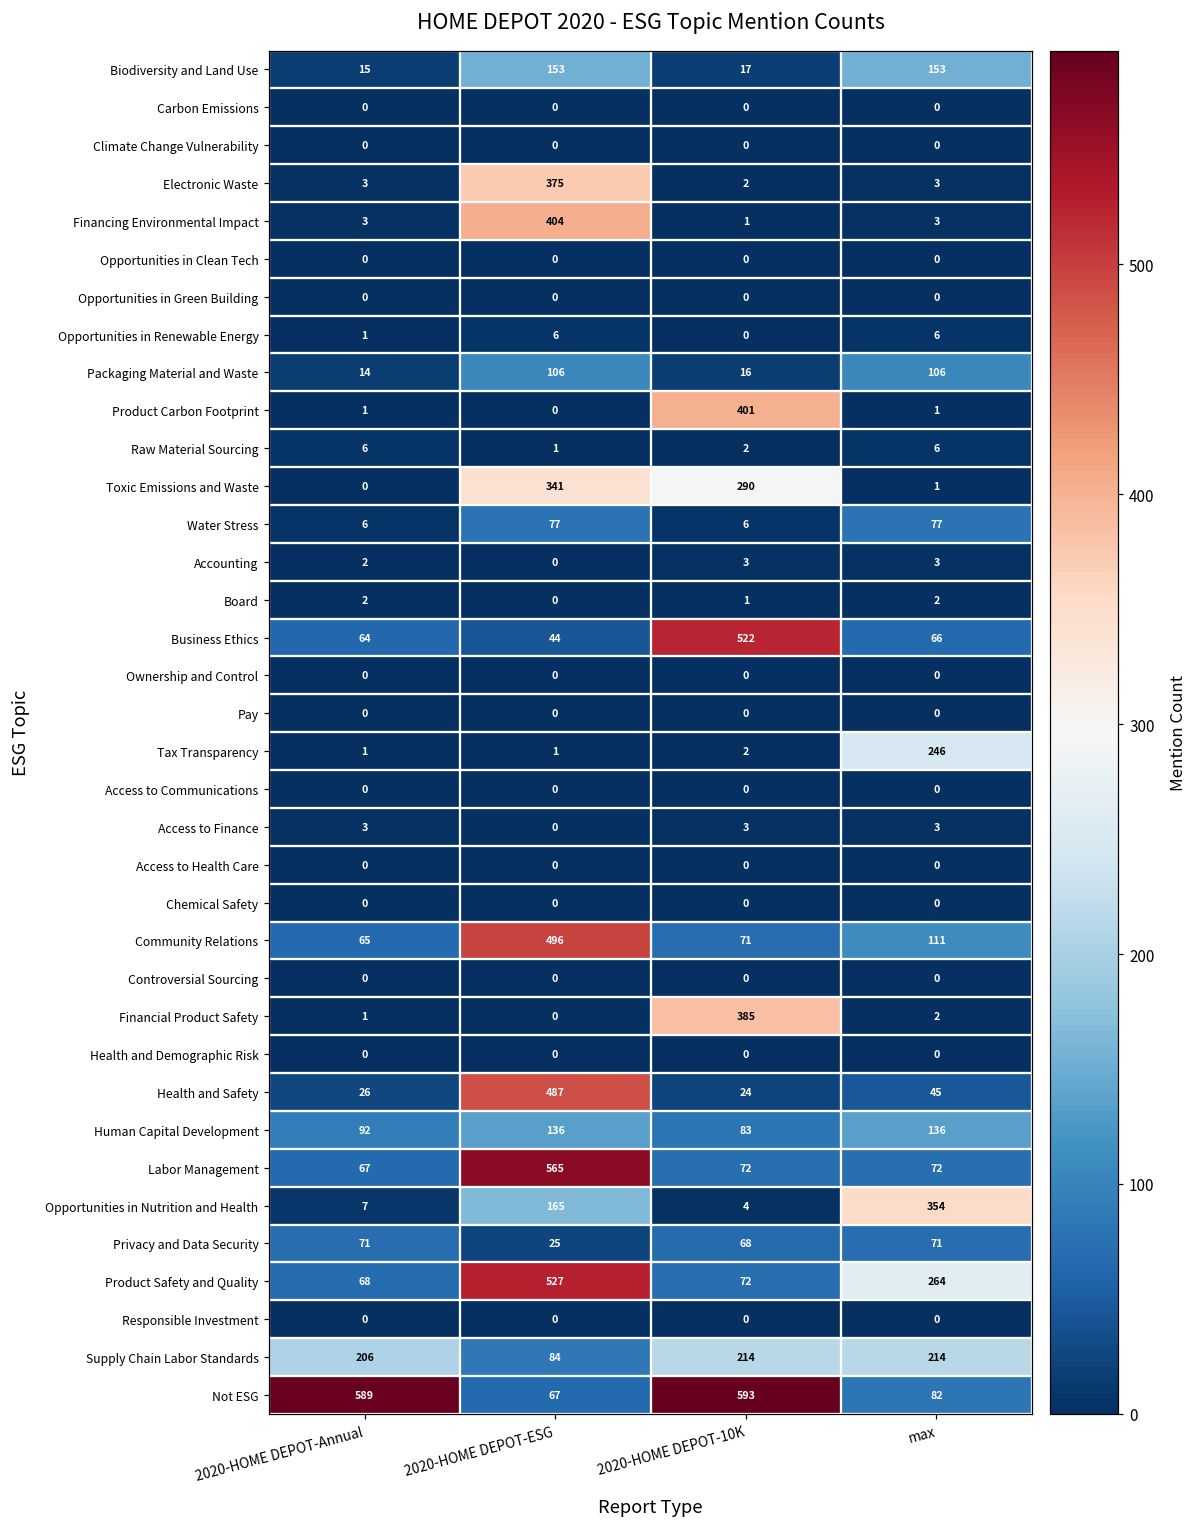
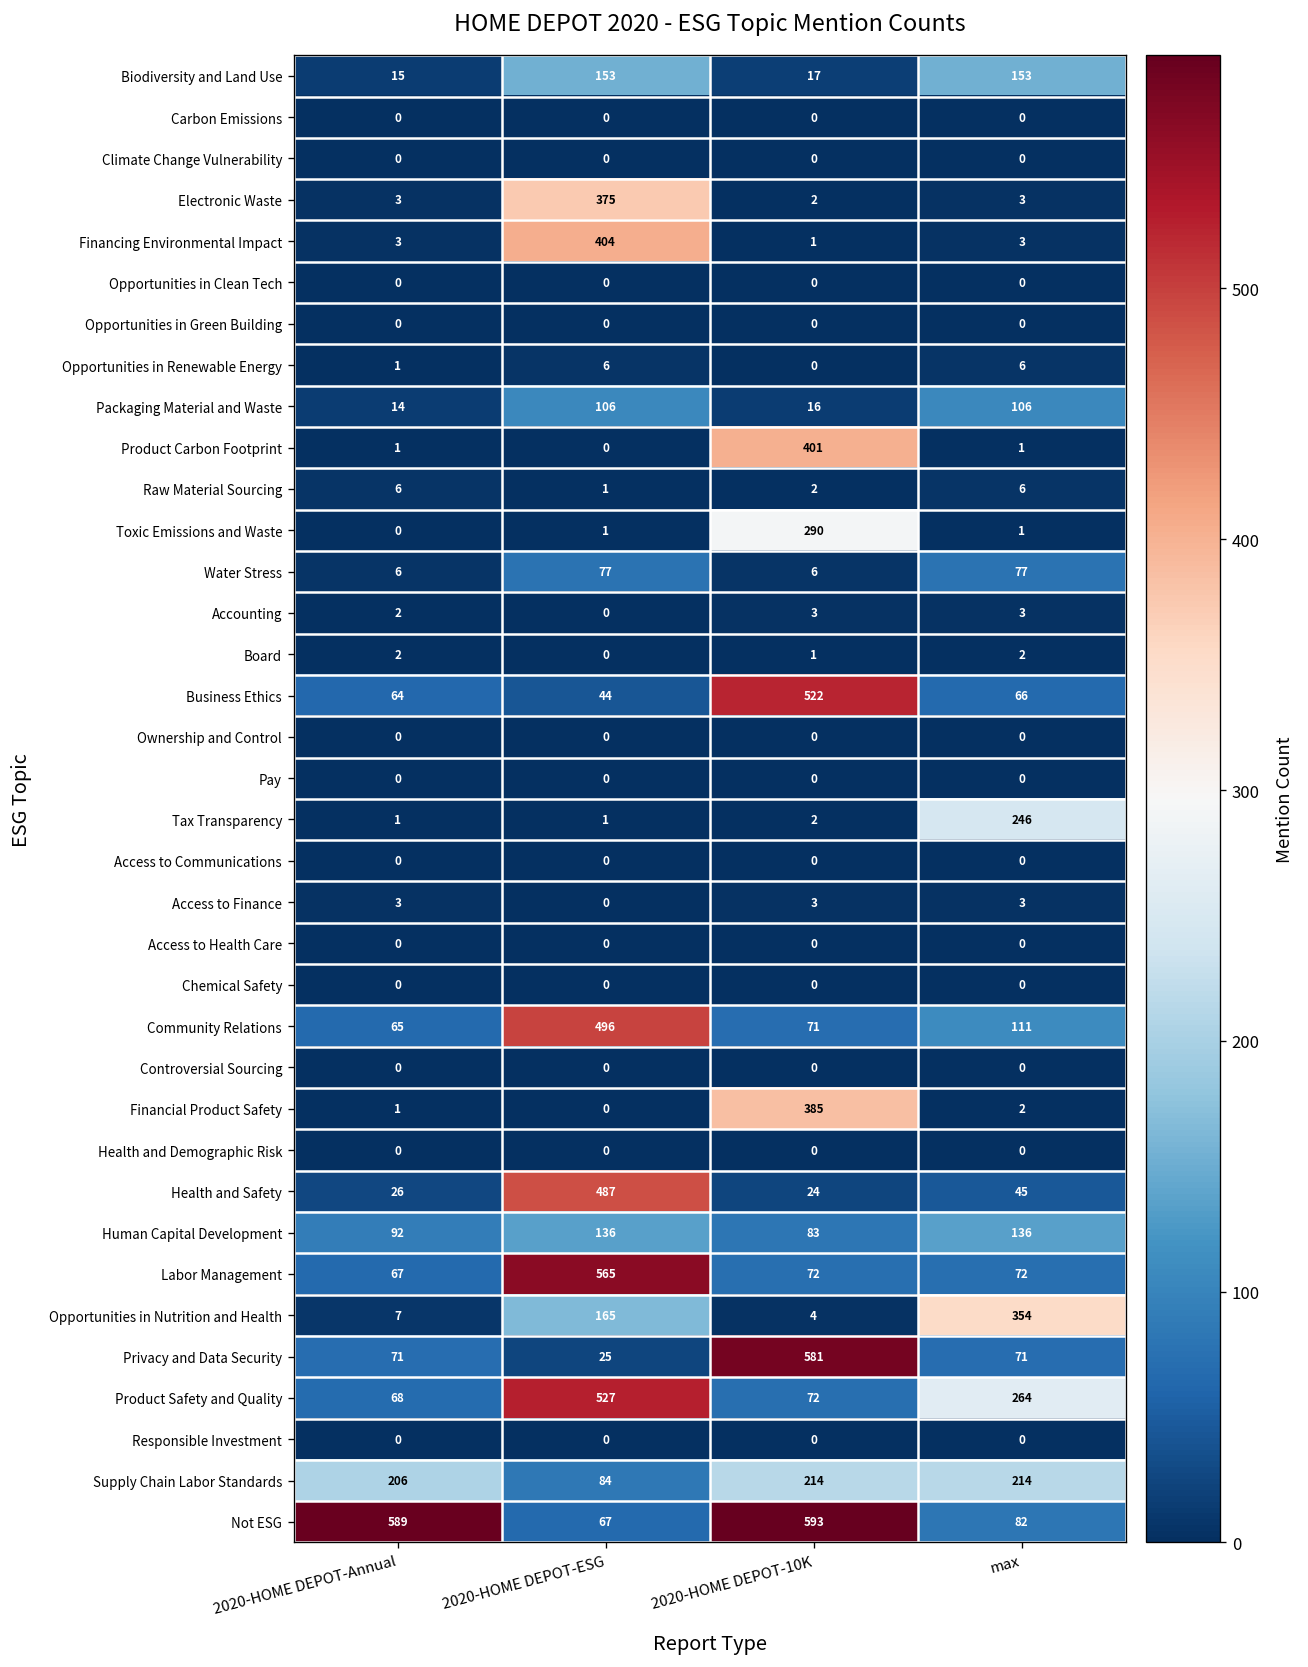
Toxic Emissions and Waste, 2020-HOME DEPOT-ESG: 341 -> 1
Privacy and Data Security, 2020-HOME DEPOT-10K: 68 -> 581
